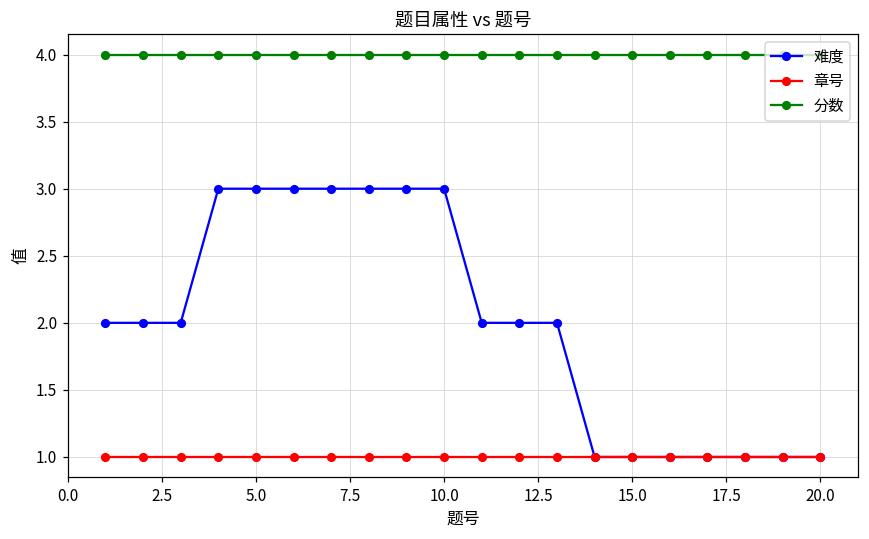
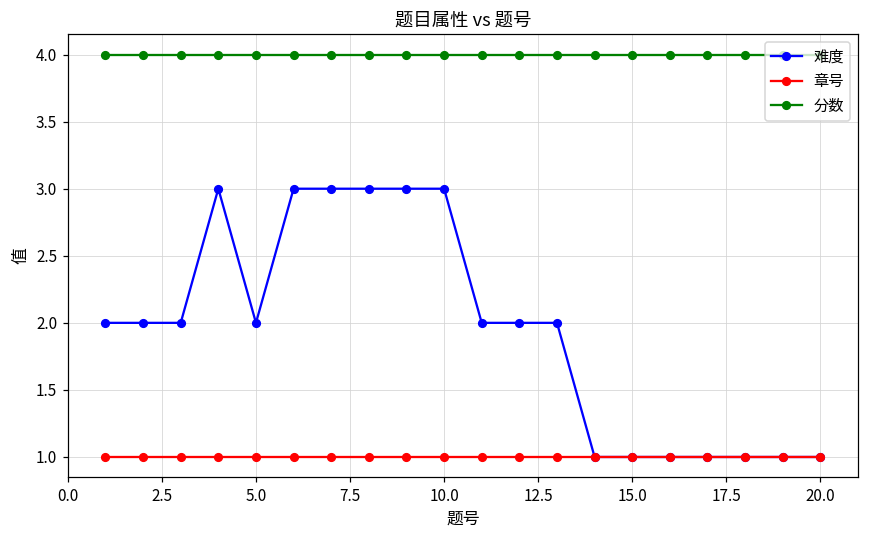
难度, 5.0: 3 -> 2
